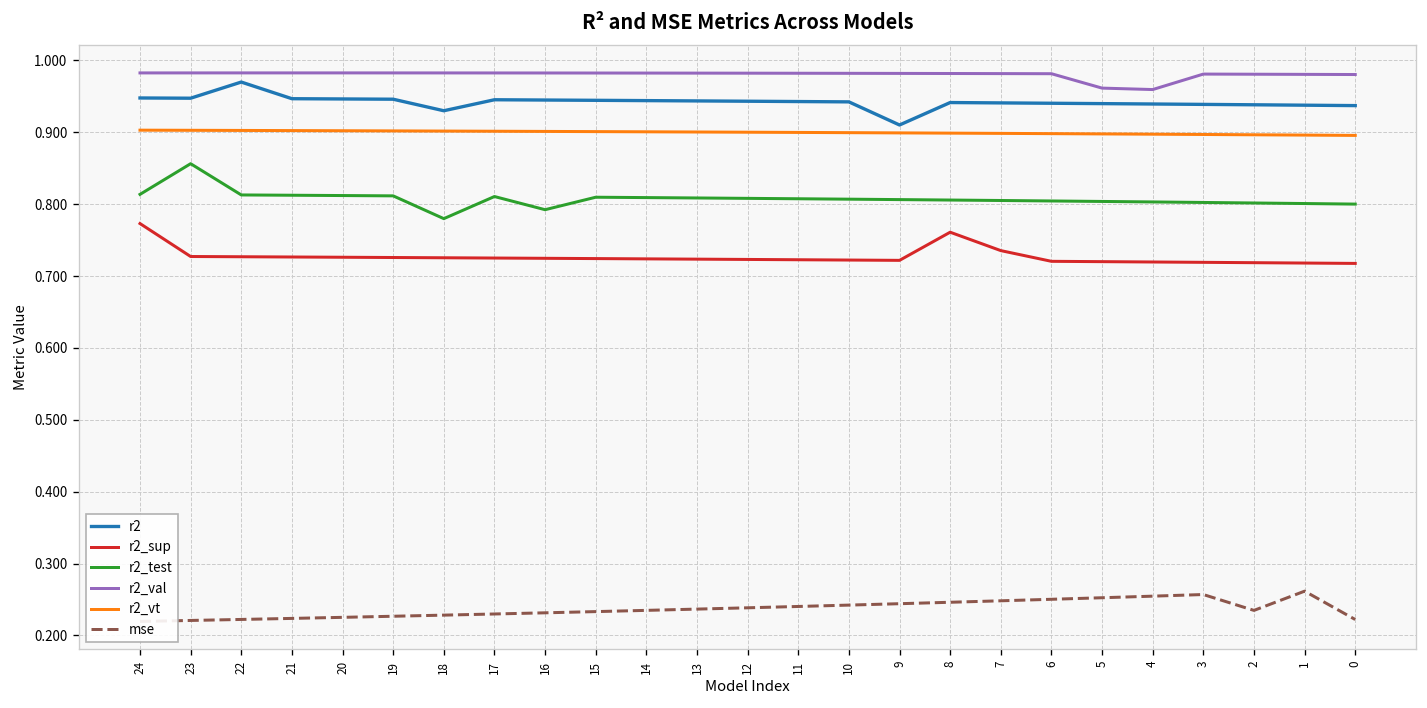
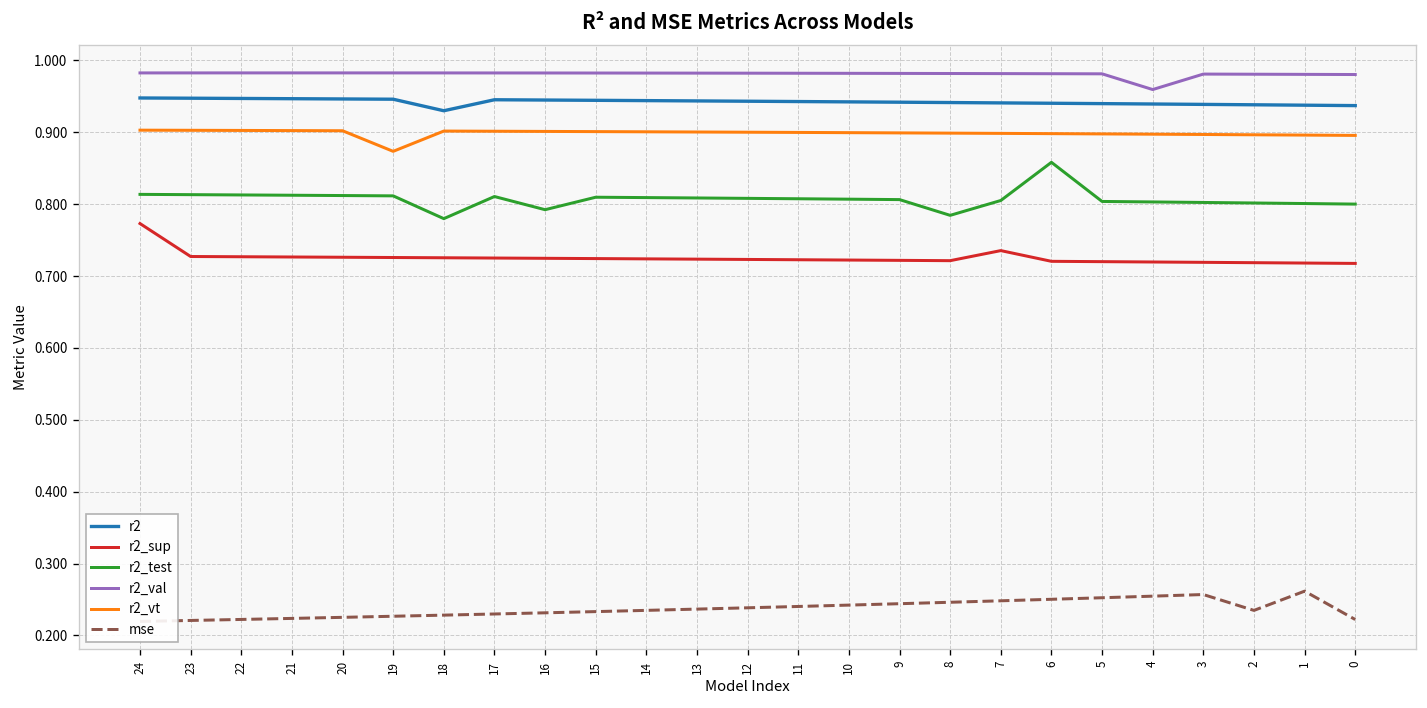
r2_test, 23: 0.86 -> 0.81
r2, 22: 0.97 -> 0.95
r2_vt, 19: 0.90 -> 0.87
r2, 9: 0.91 -> 0.94
r2_sup, 8: 0.76 -> 0.72
r2_test, 8: 0.81 -> 0.78
r2_test, 6: 0.80 -> 0.86
r2_val, 5: 0.96 -> 0.98
